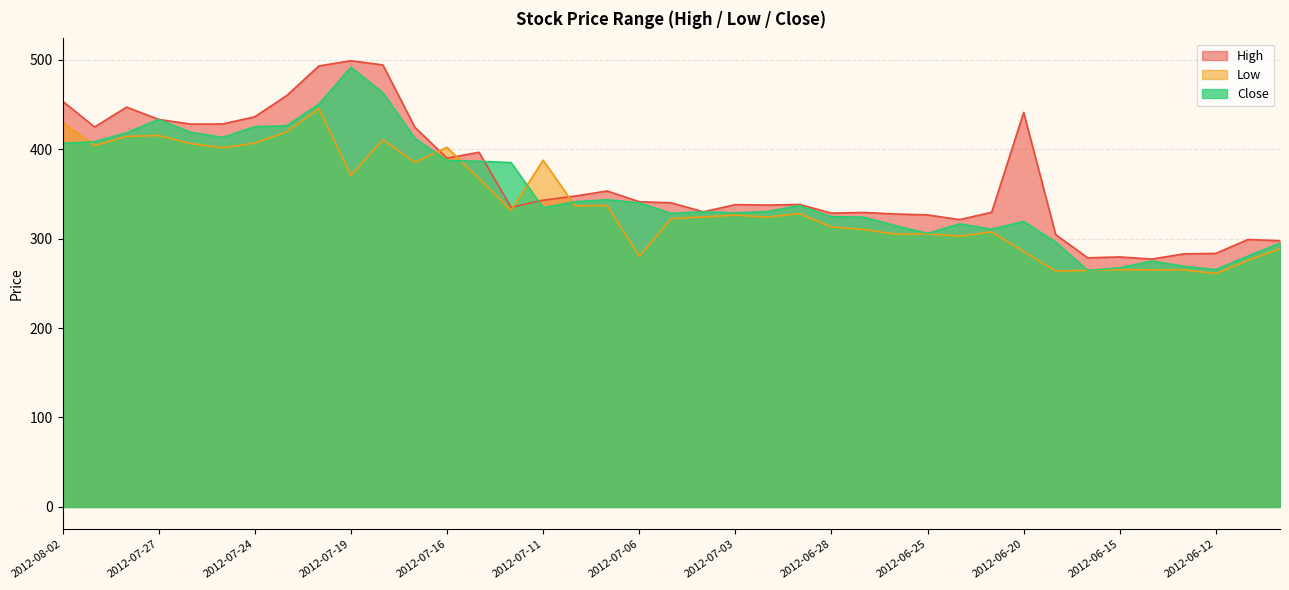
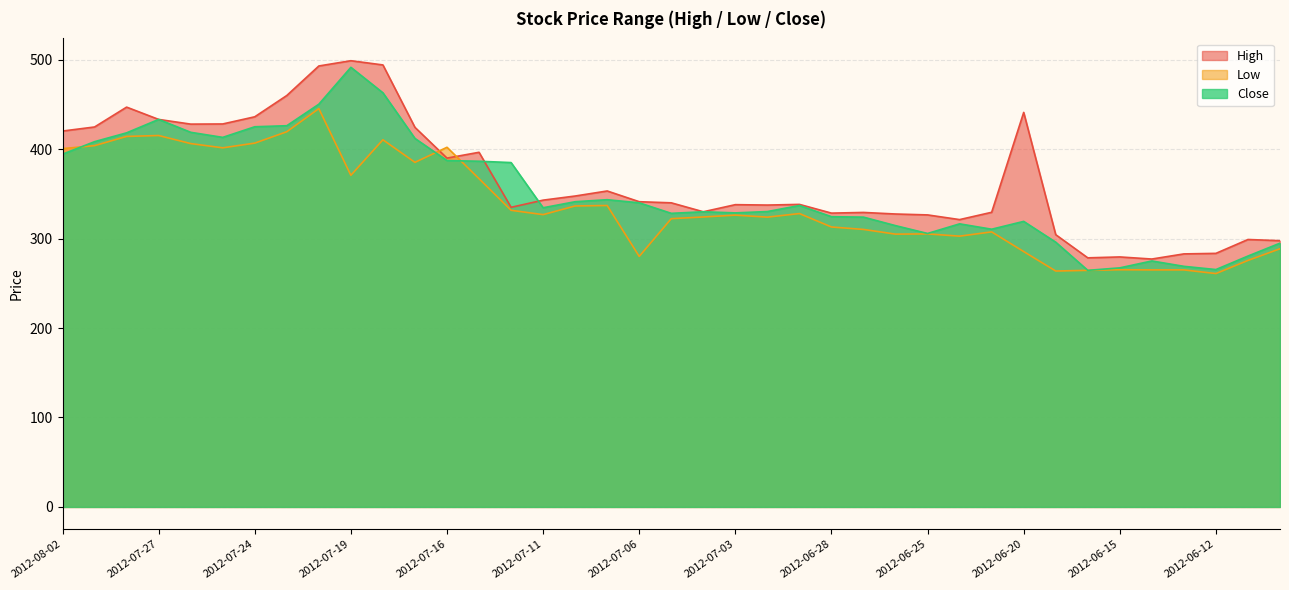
High, 2012-08-02: 450 -> 420
Low, 2012-08-02: 430 -> 400
Close, 2012-08-02: 410 -> 390
Low, 2012-07-11: 390 -> 330
